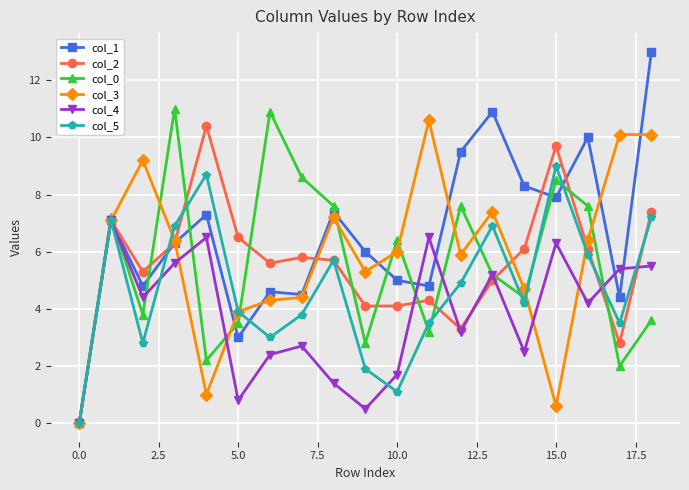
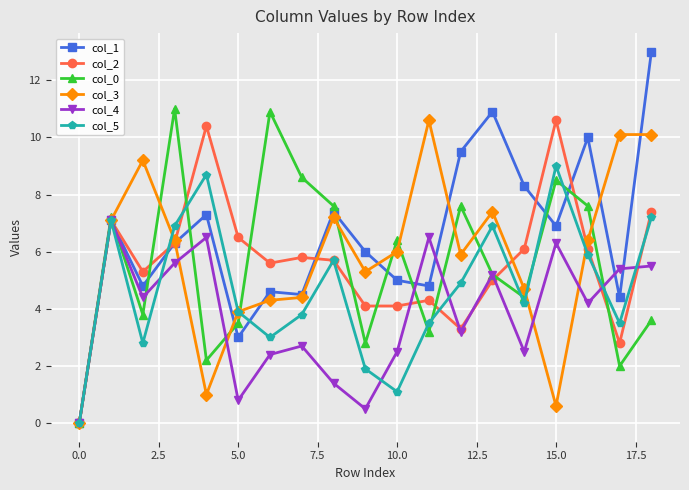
col_4, 10.0: 1.7 -> 2.5
col_1, 15.0: 7.9 -> 6.9
col_2, 15.0: 9.7 -> 10.6
